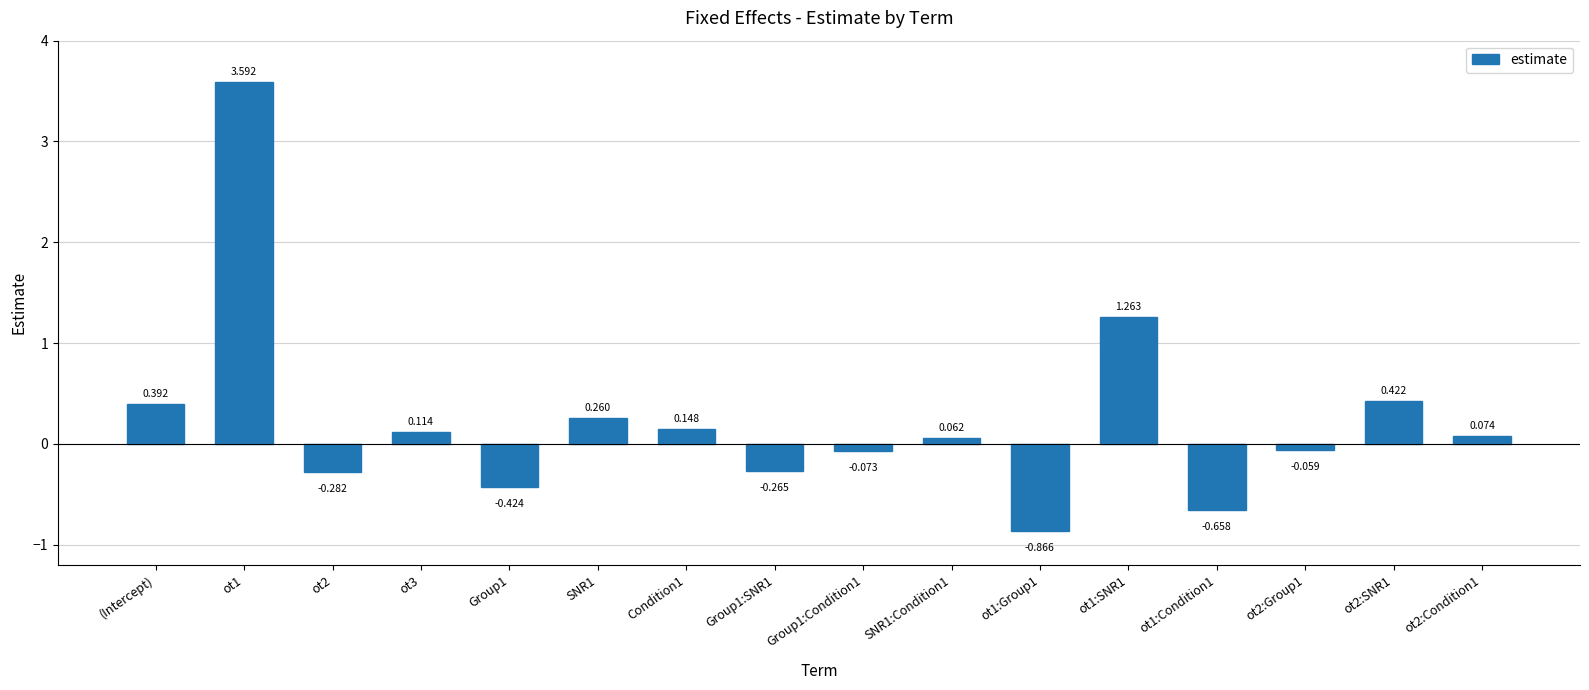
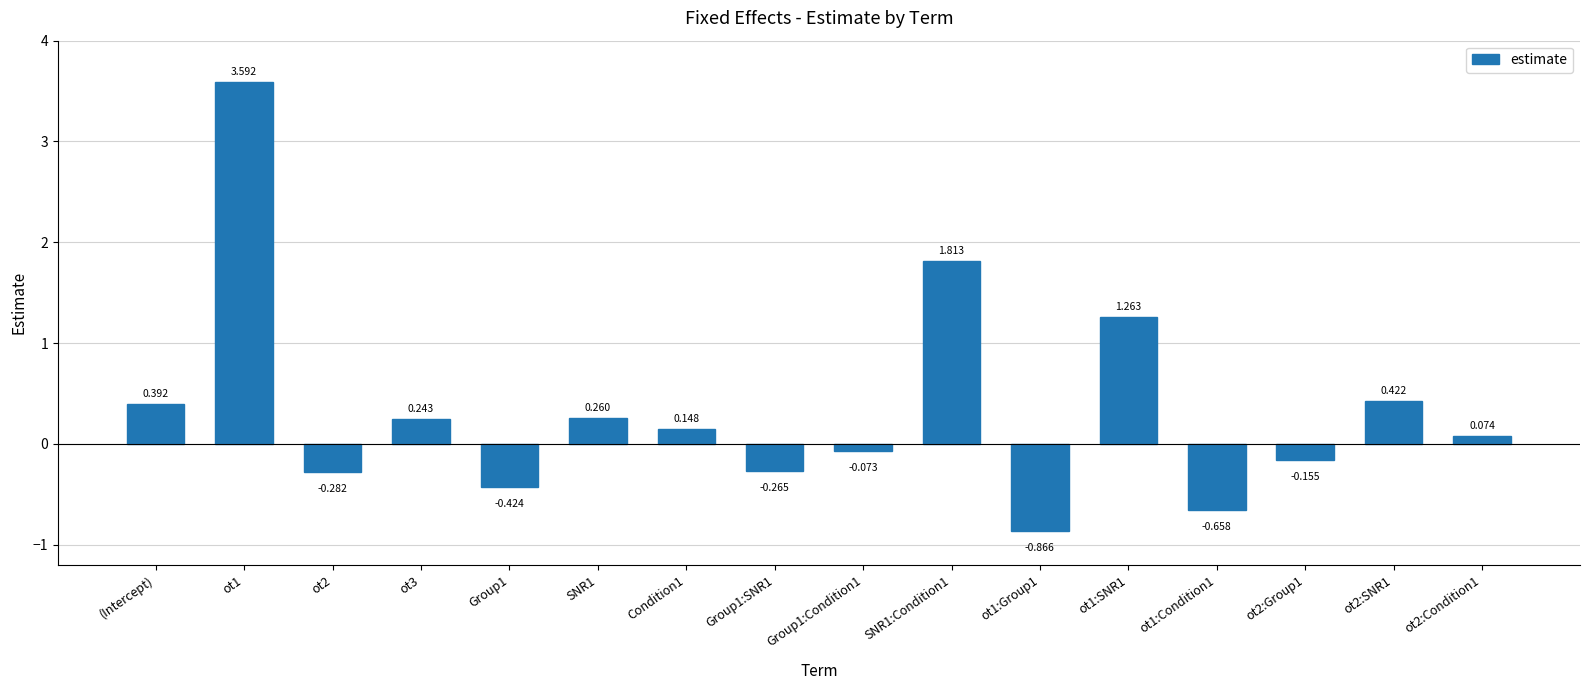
ot3: 0.114 -> 0.243
SNR1:Condition1: 0.062 -> 1.813
ot2:Group1: -0.059 -> -0.155
